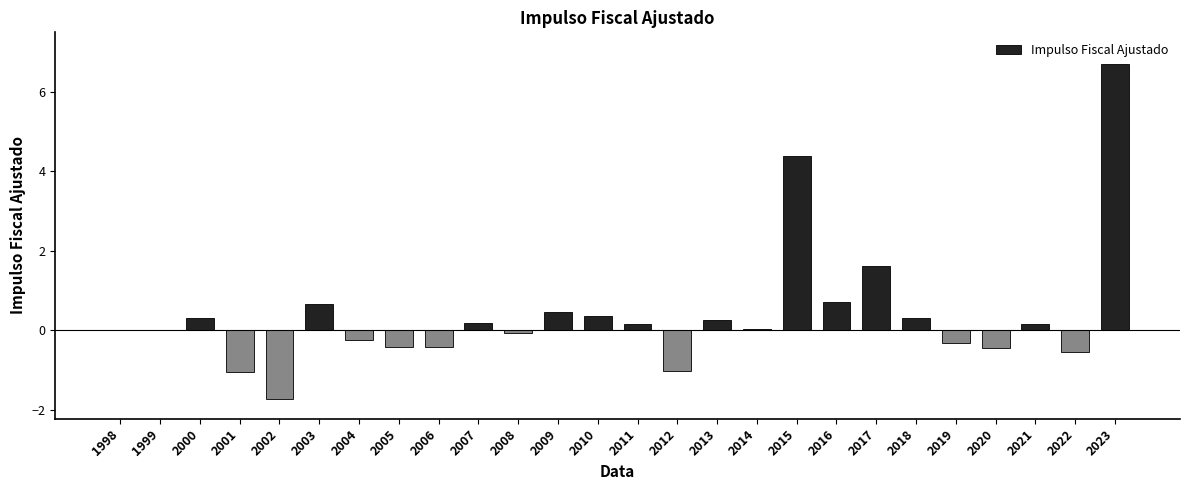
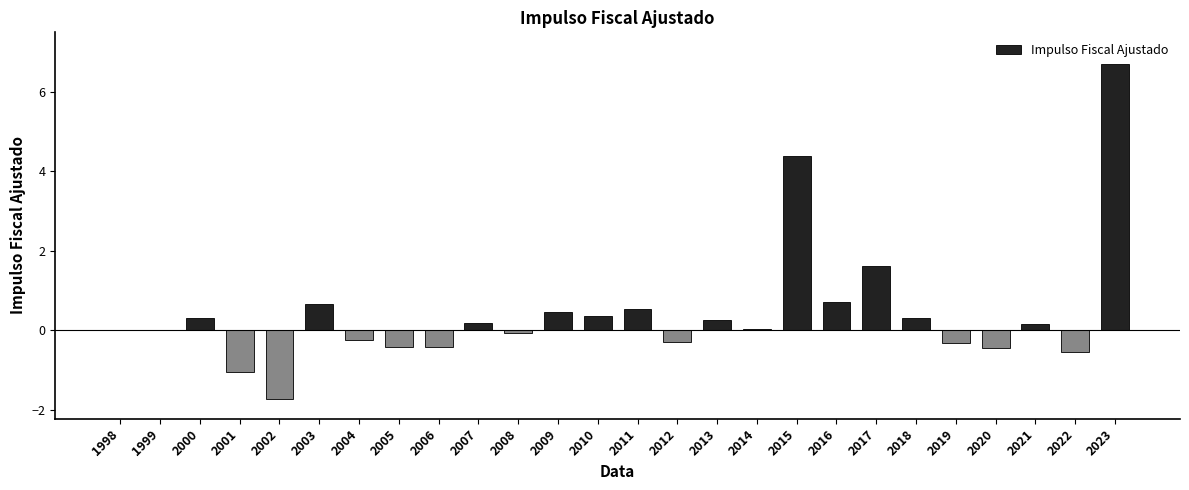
2011: 0.1 -> 0.5
2012: -1.0 -> -0.3
